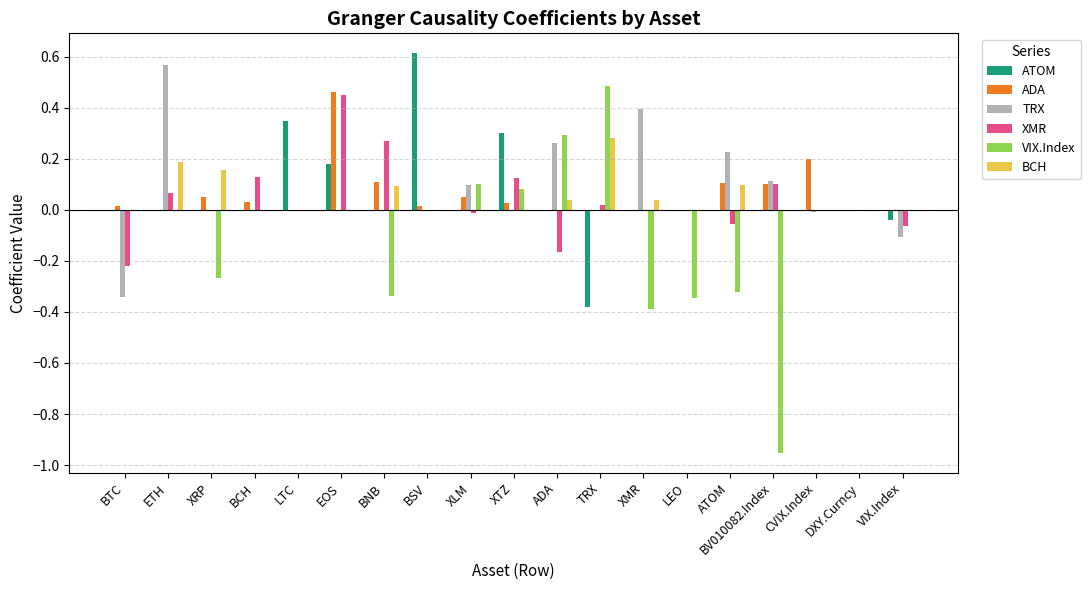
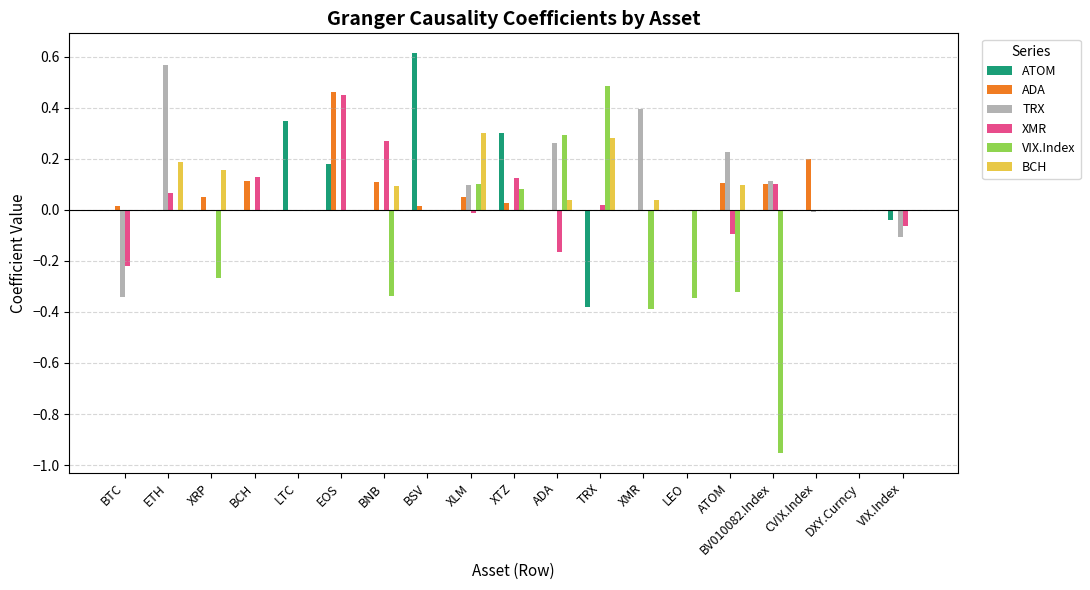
ADA, BCH: 0.03 -> 0.11
BCH, XLM: 0.0 -> 0.3
XMR, ATOM: -0.06 -> -0.10
